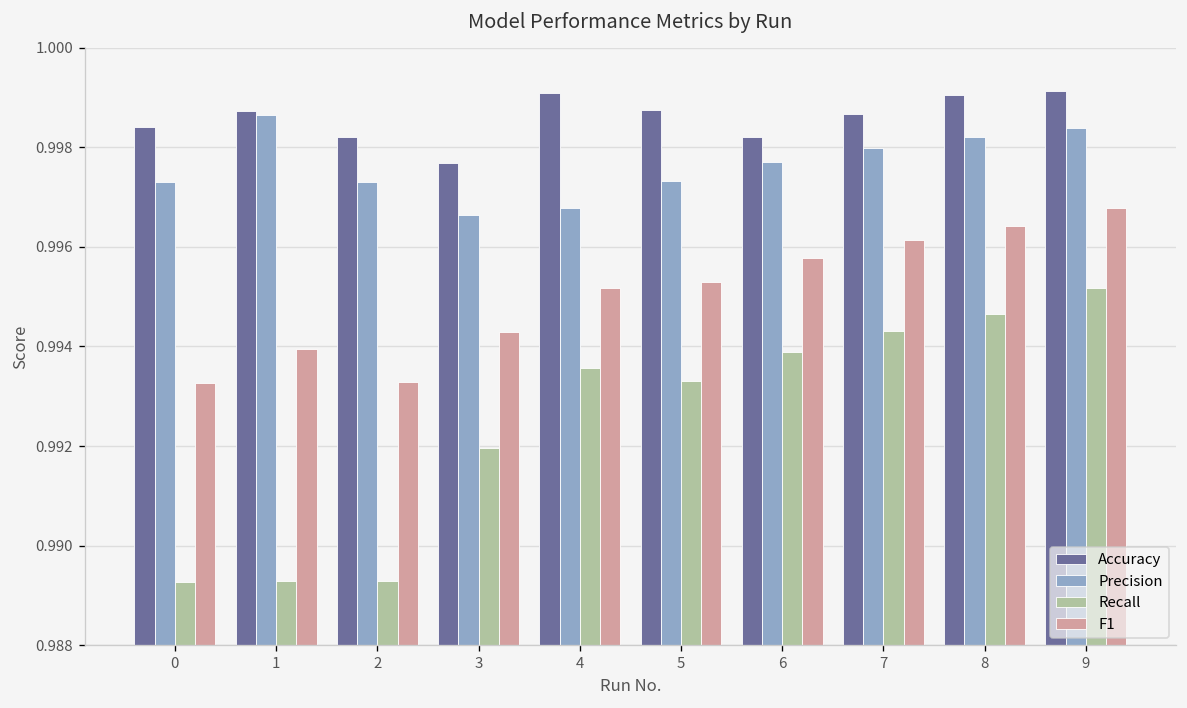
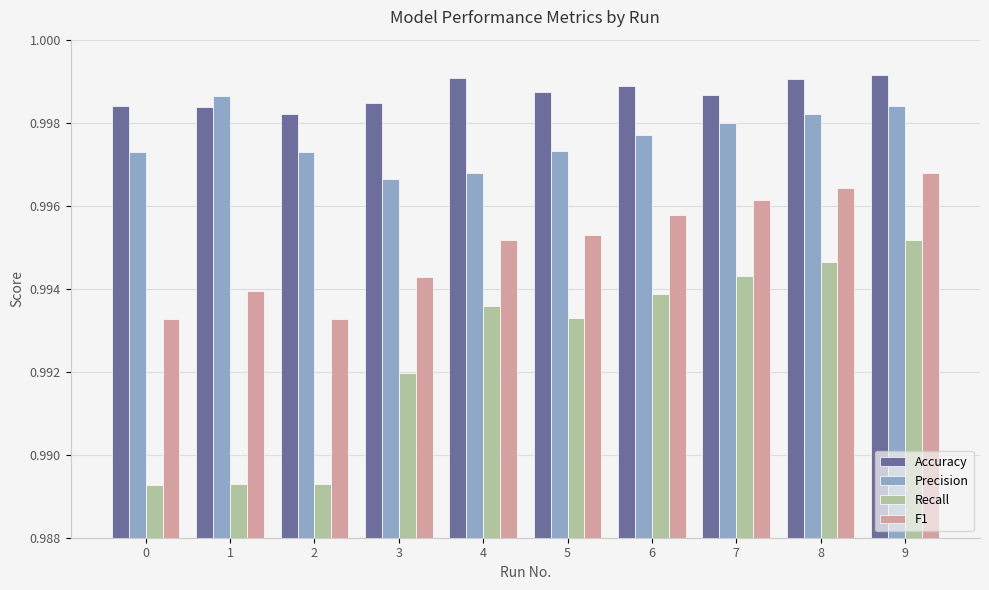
Accuracy, 1: 0.9987 -> 0.9984
Accuracy, 3: 0.9977 -> 0.9985
Accuracy, 6: 0.9982 -> 0.9989
